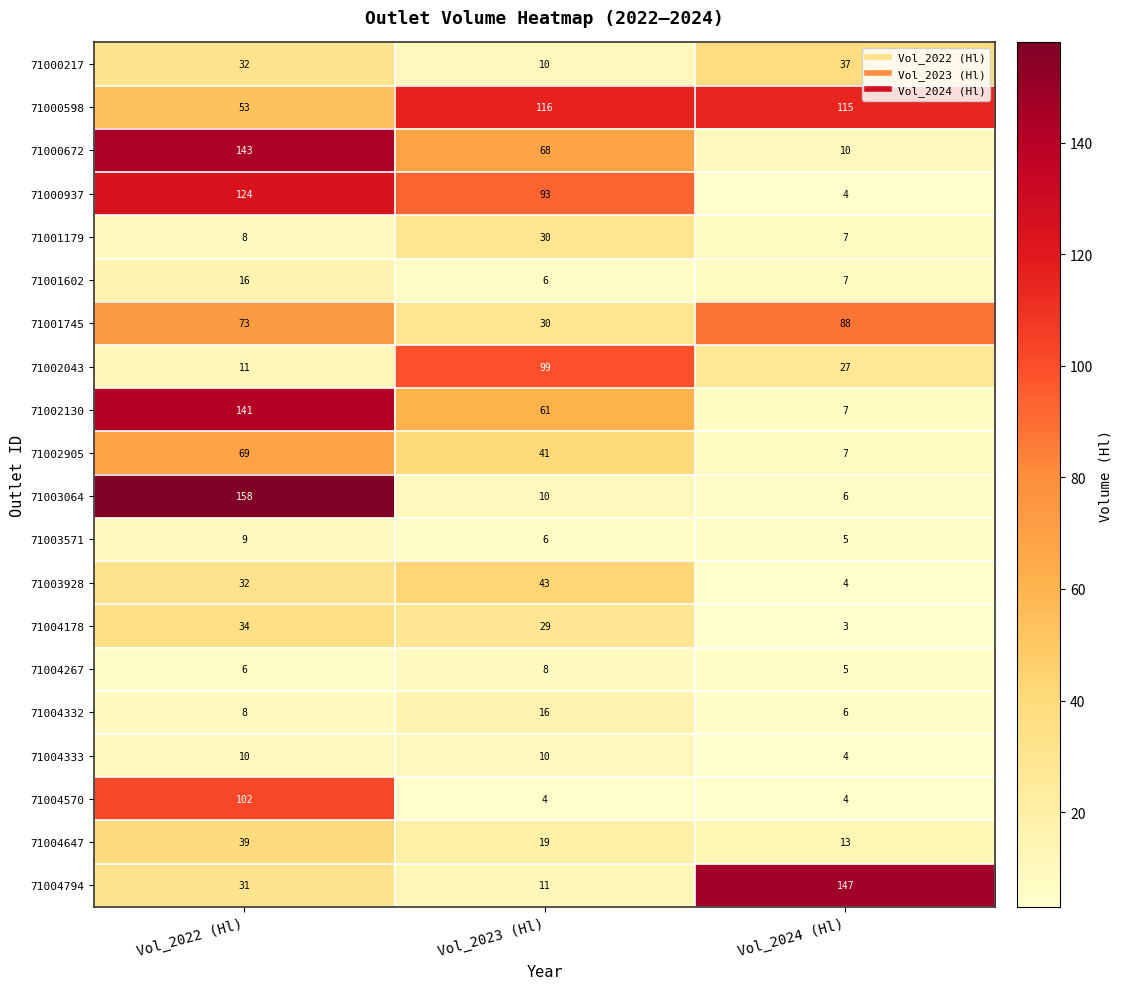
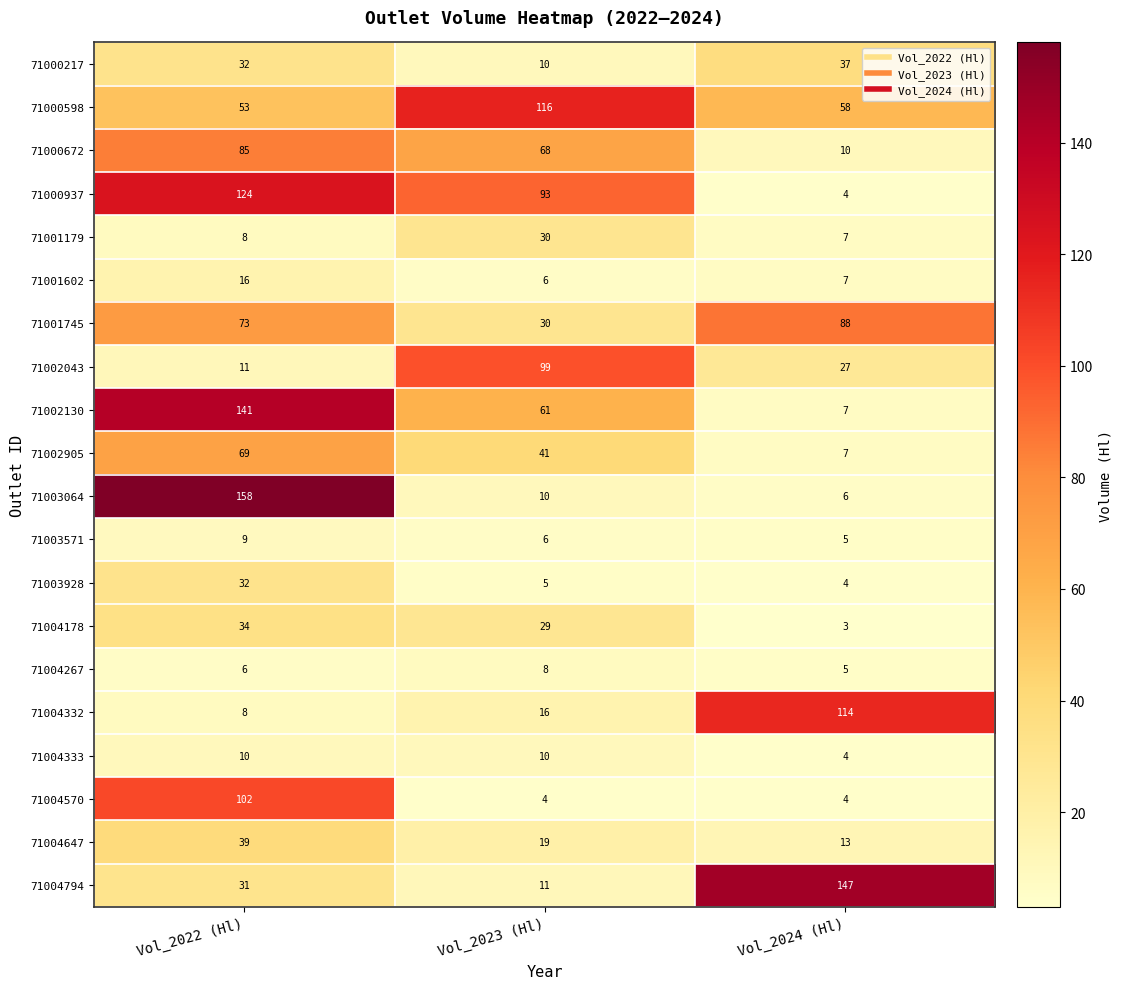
71000598, Vol_2024 (Hl): 115 -> 58
71000672, Vol_2022 (Hl): 143 -> 85
71003928, Vol_2023 (Hl): 43 -> 5
71004332, Vol_2024 (Hl): 6 -> 114
